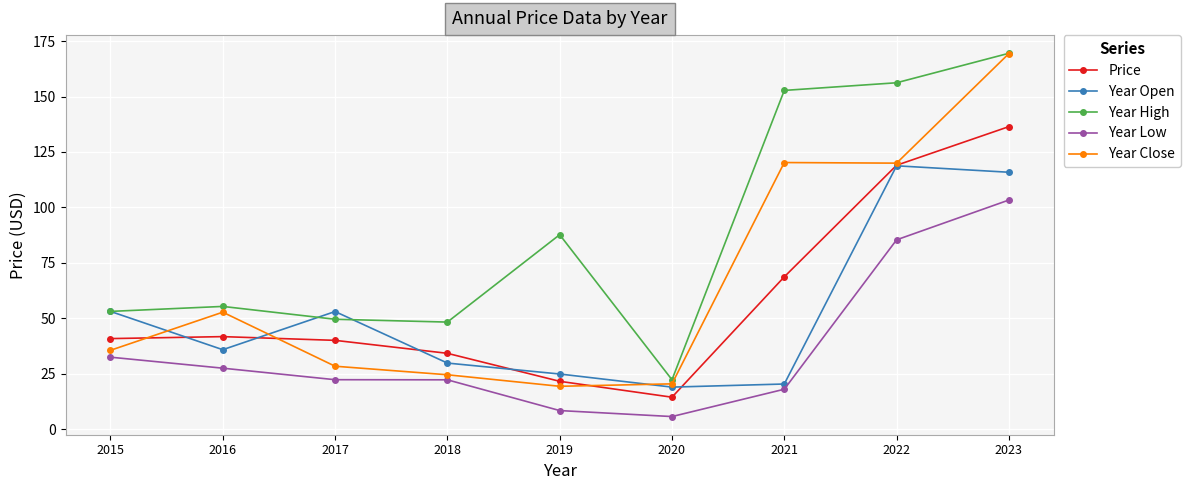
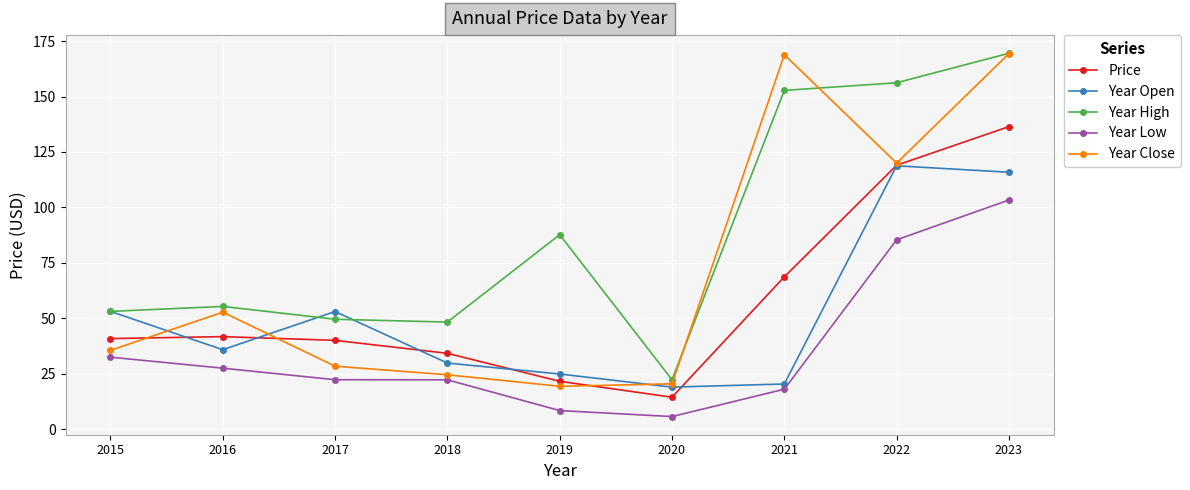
Year Close, 2021: 120 -> 169
